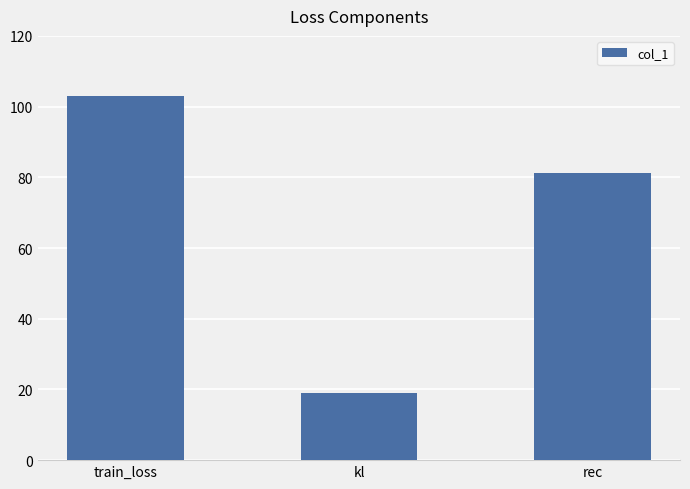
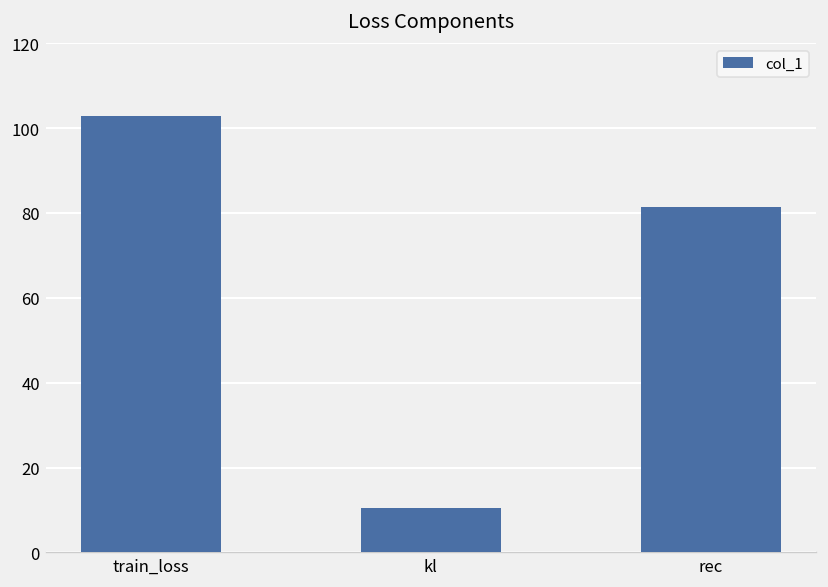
kl: 19 -> 10
